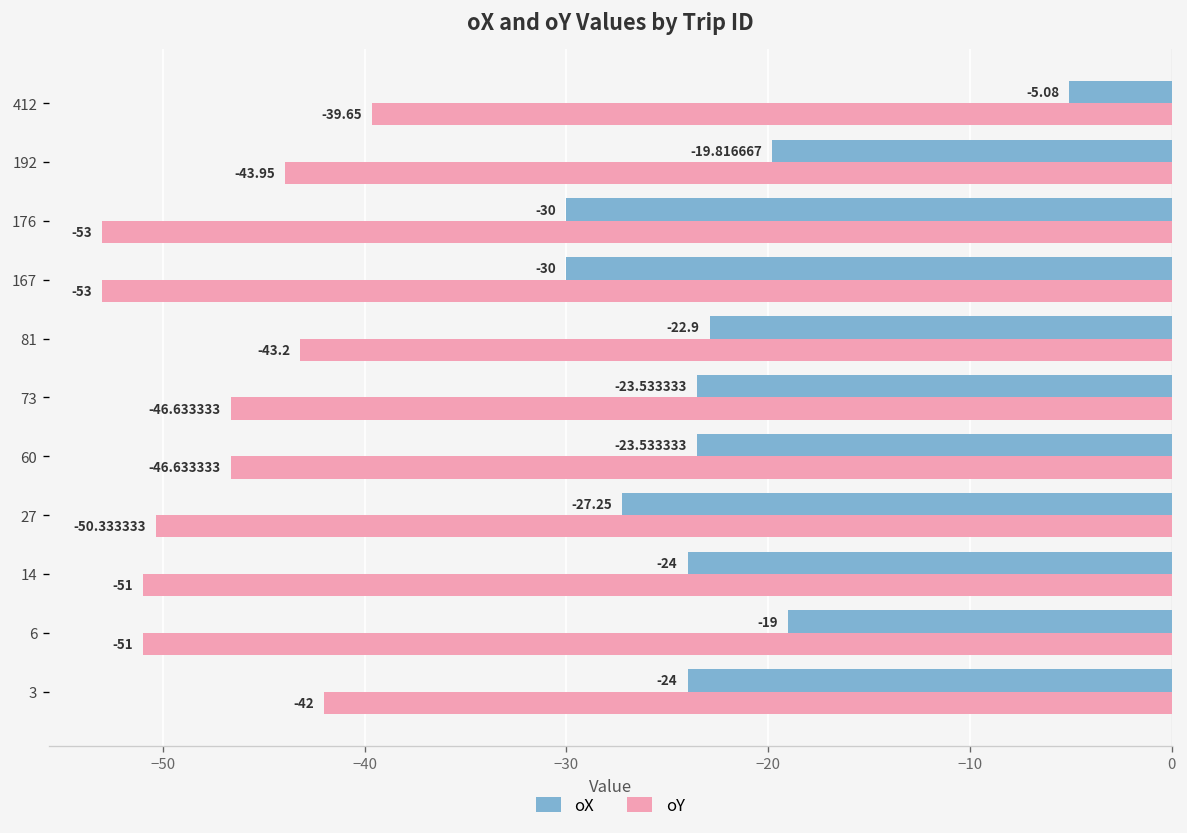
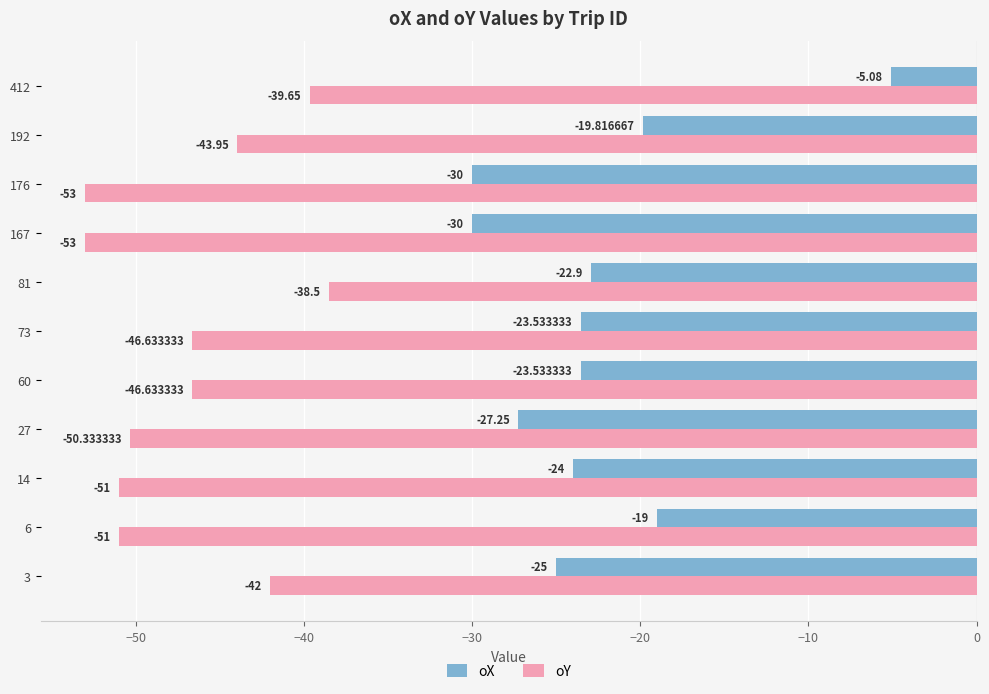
oY, 81: -43.2 -> -38.5
oX, 3: -24 -> -25
